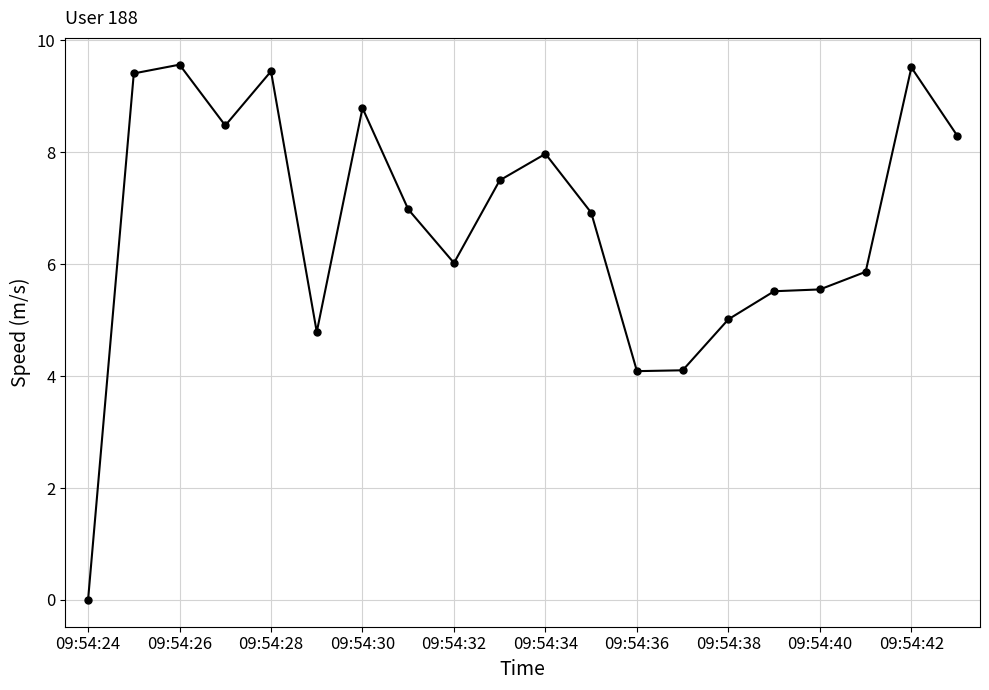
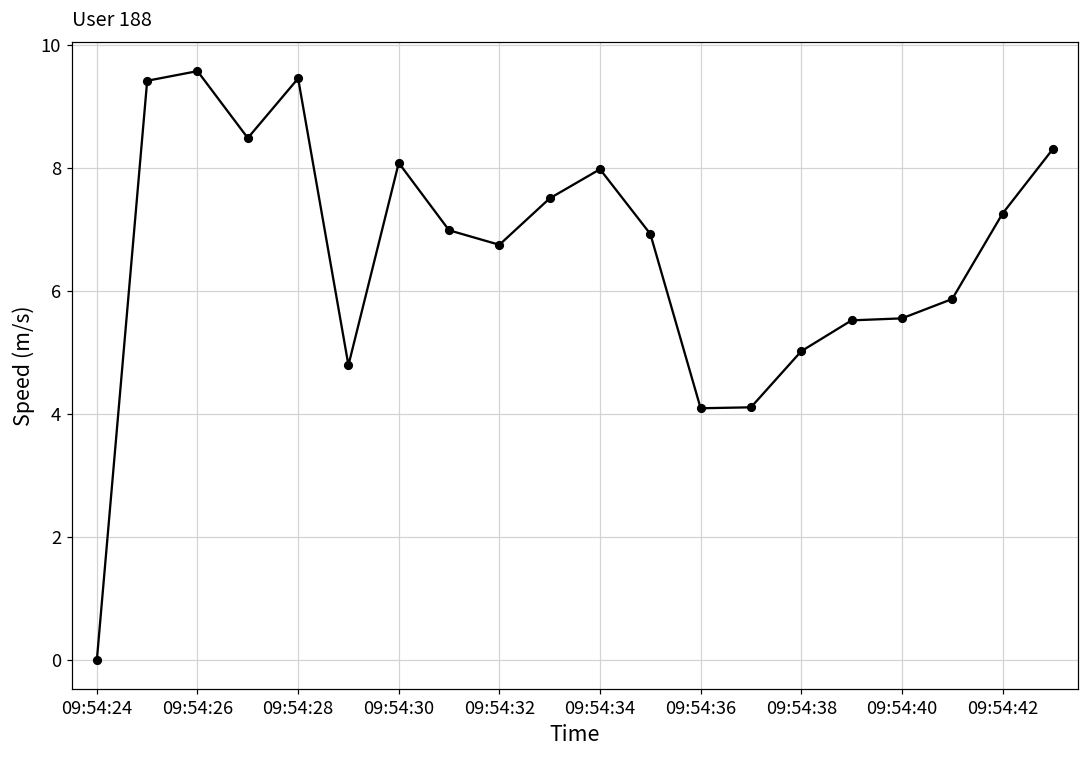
09:54:30: 8.8 -> 8.1
09:54:32: 6.0 -> 6.7
09:54:42: 9.5 -> 7.3
